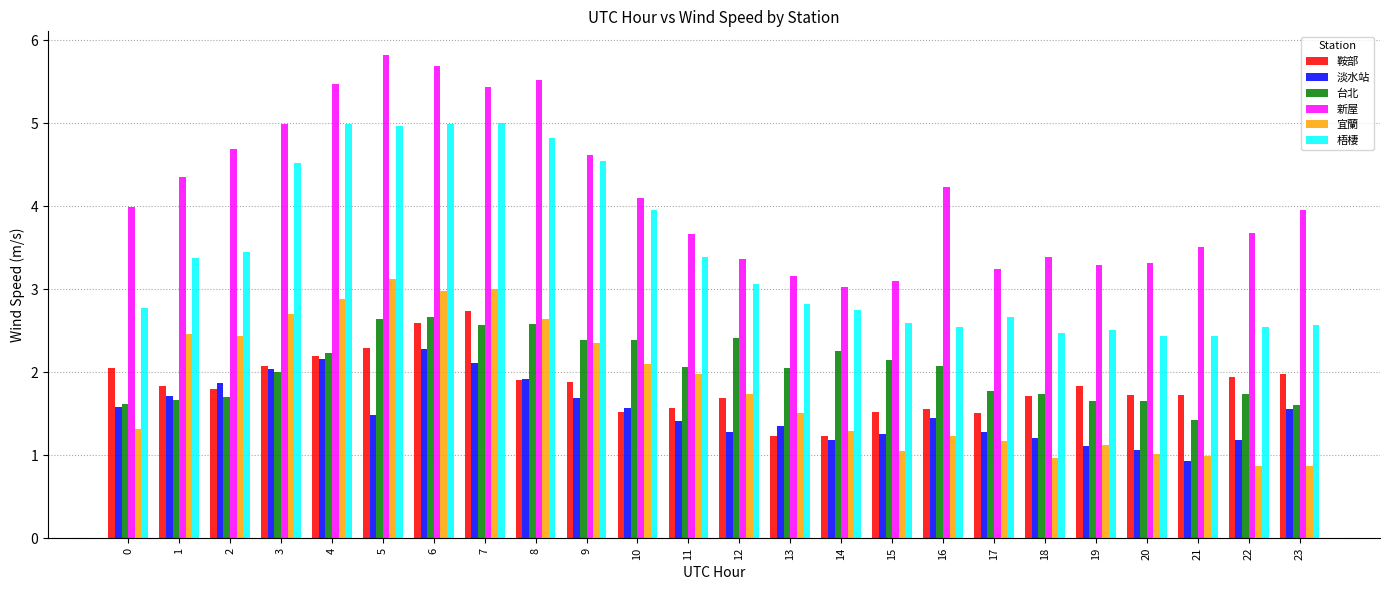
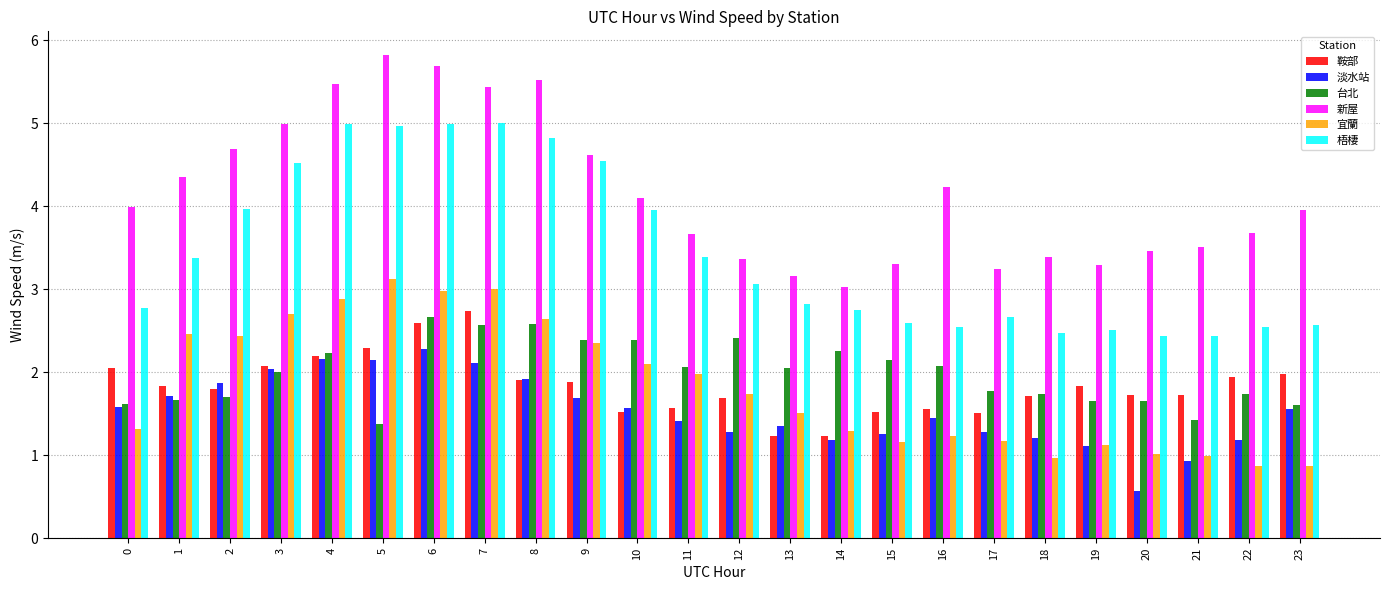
梧棲, 2: 3.5 -> 4.0
淡水站, 5: 1.5 -> 2.1
台北, 5: 2.6 -> 1.4
新屋, 15: 3.1 -> 3.3
宜蘭, 15: 1.1 -> 1.2
淡水站, 20: 1.1 -> 0.6
新屋, 20: 3.3 -> 3.5
